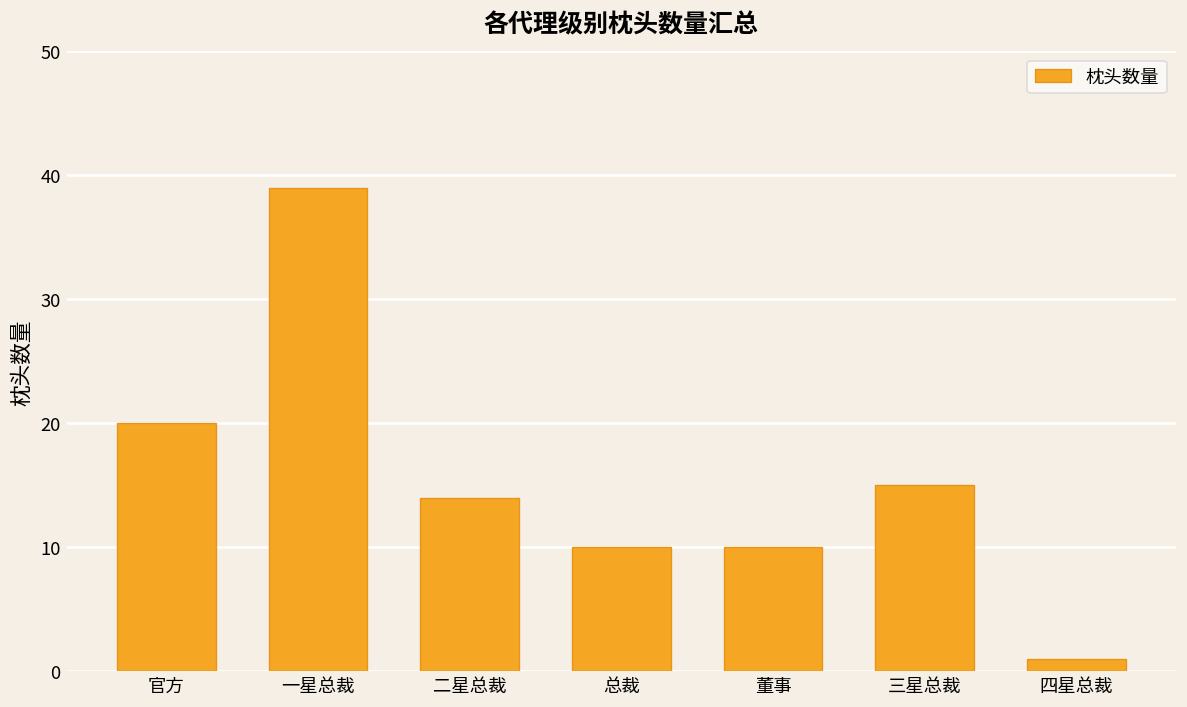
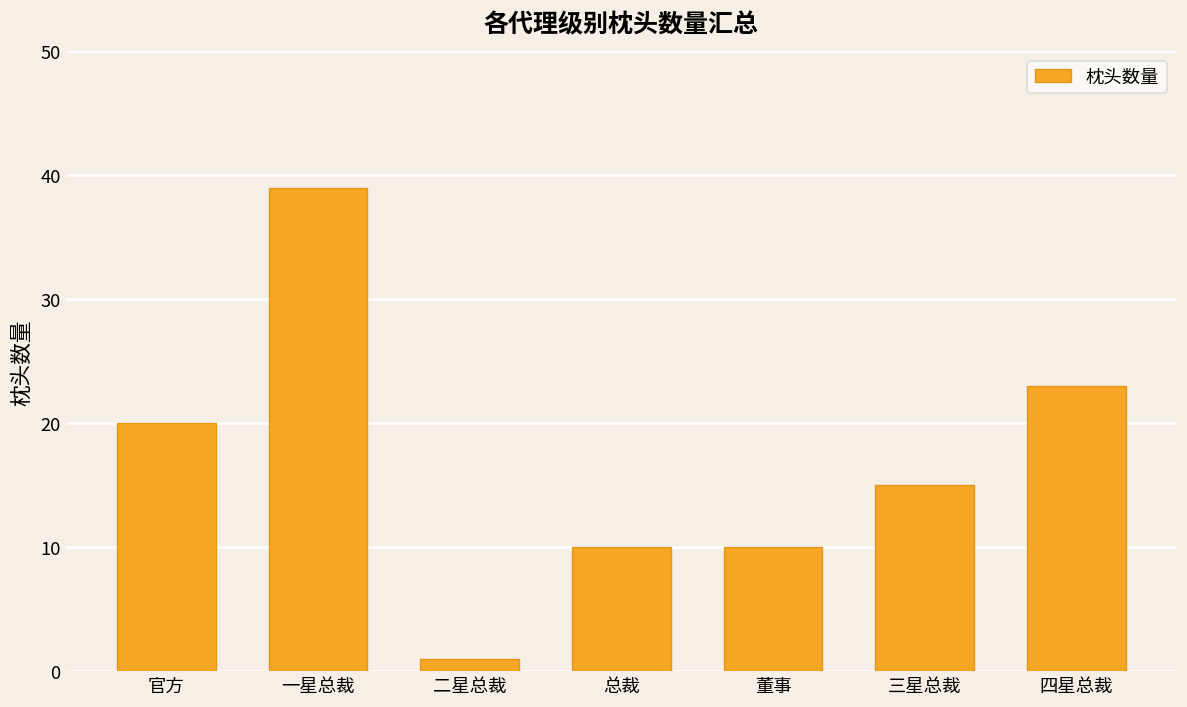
二星总裁: 14 -> 1
四星总裁: 1 -> 23
